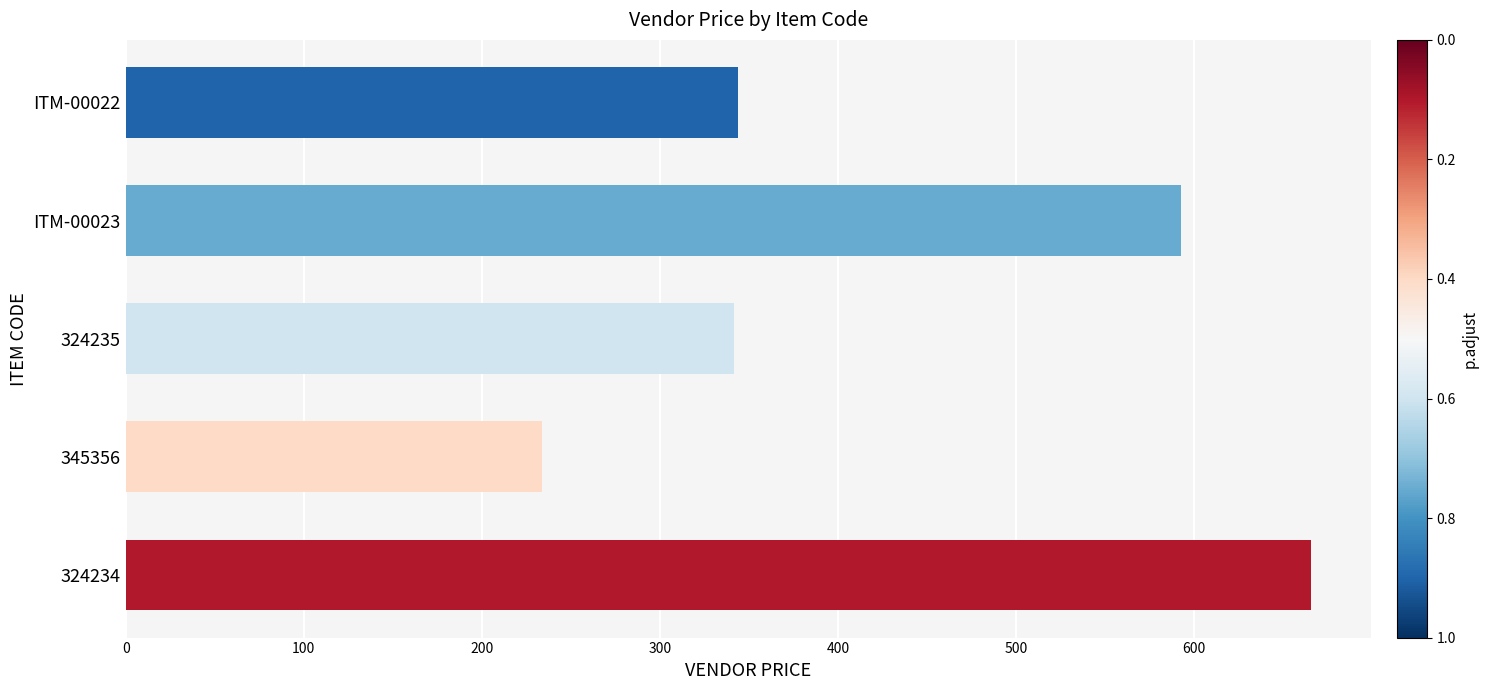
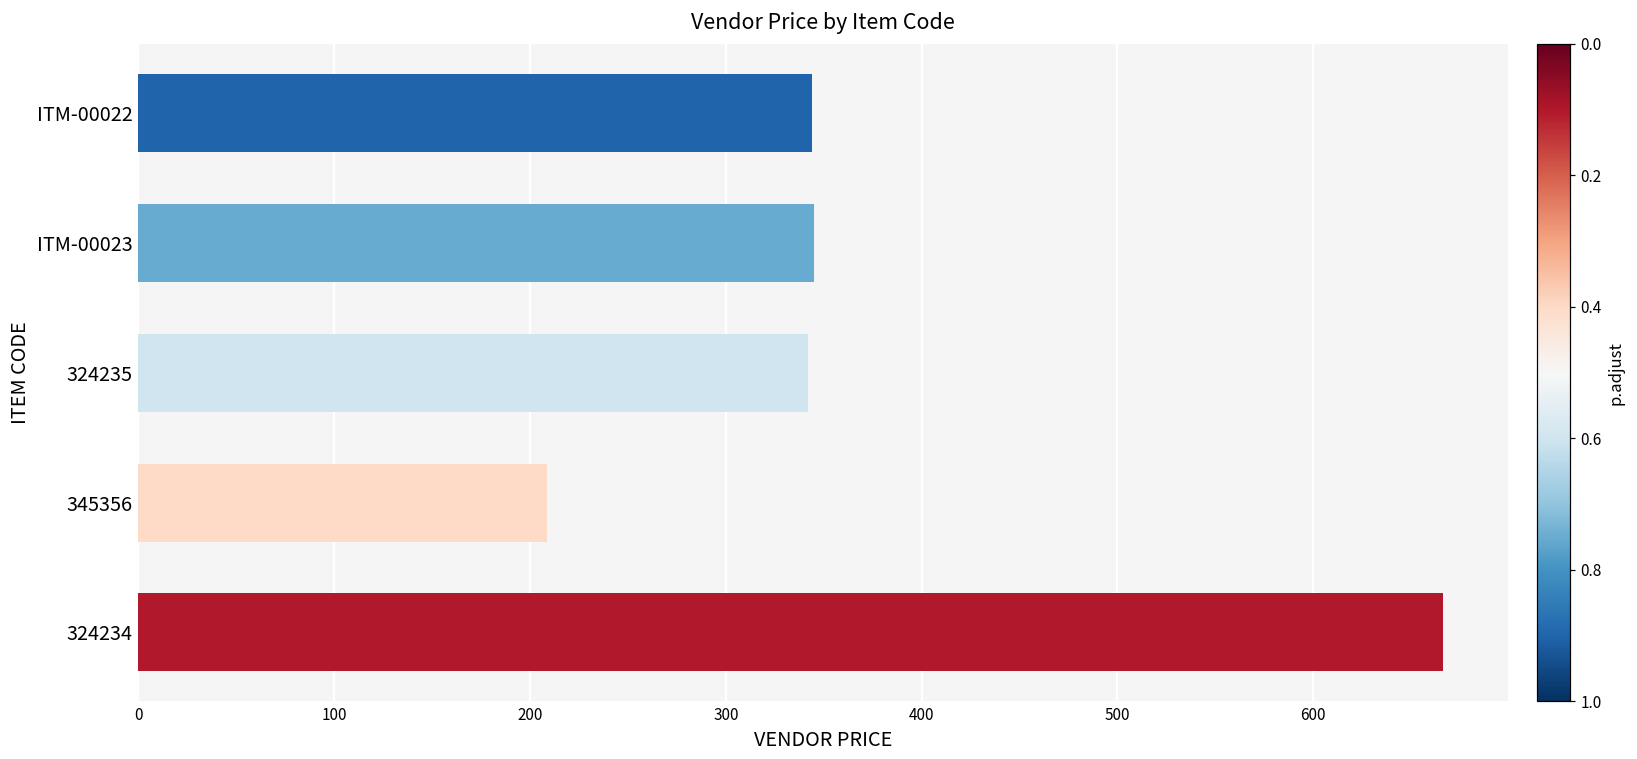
ITM-00023: 593 -> 345
345356: 234 -> 209
